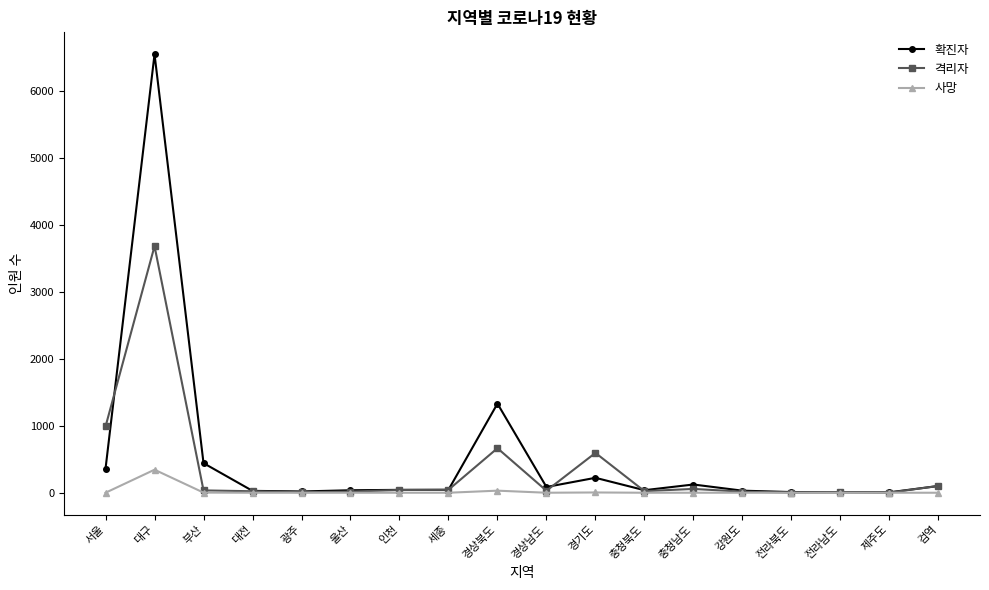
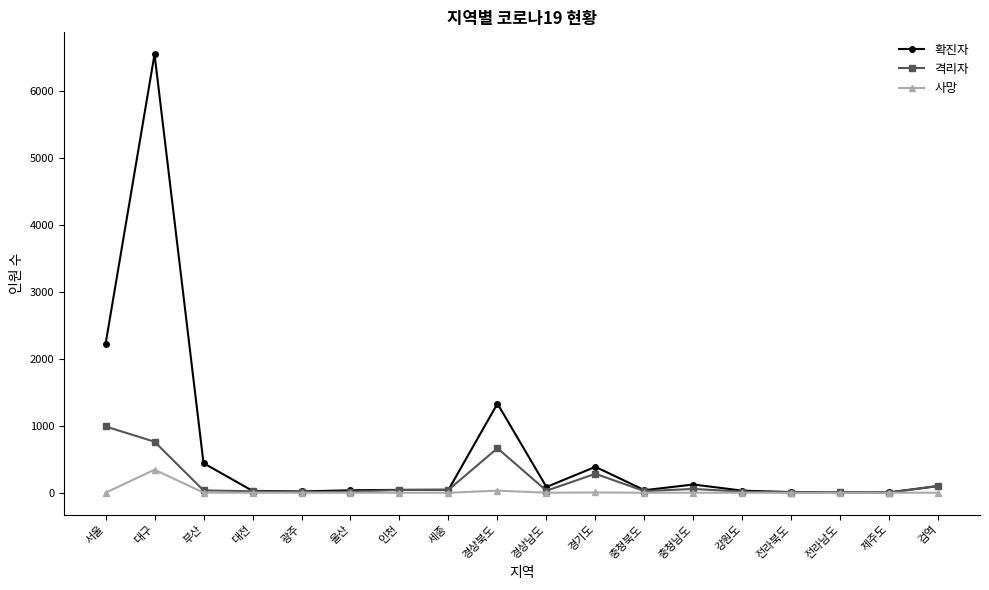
확진자, 서울: 400 -> 2200
격리자, 대구: 3700 -> 800
확진자, 경기도: 200 -> 400
격리자, 경기도: 600 -> 300
